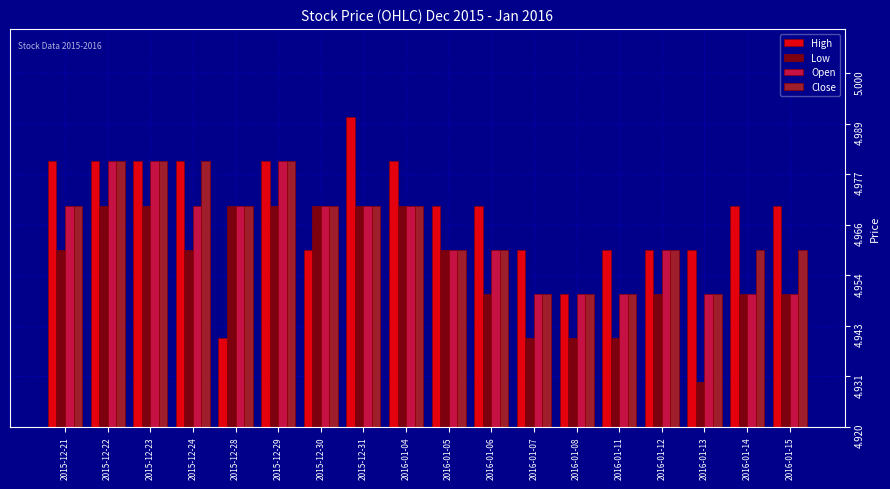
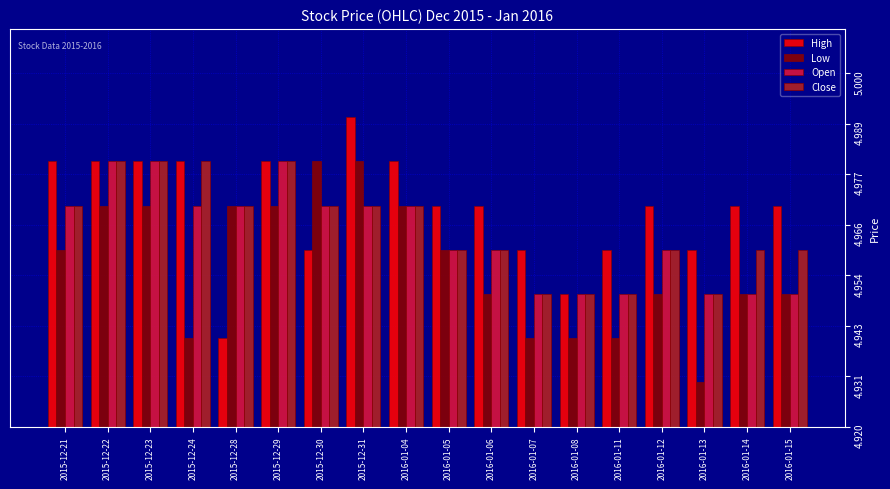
Low, 2015-12-24: 4.96 -> 4.94
Low, 2015-12-30: 4.97 -> 4.98
Low, 2015-12-31: 4.97 -> 4.98
High, 2016-01-12: 4.96 -> 4.97
